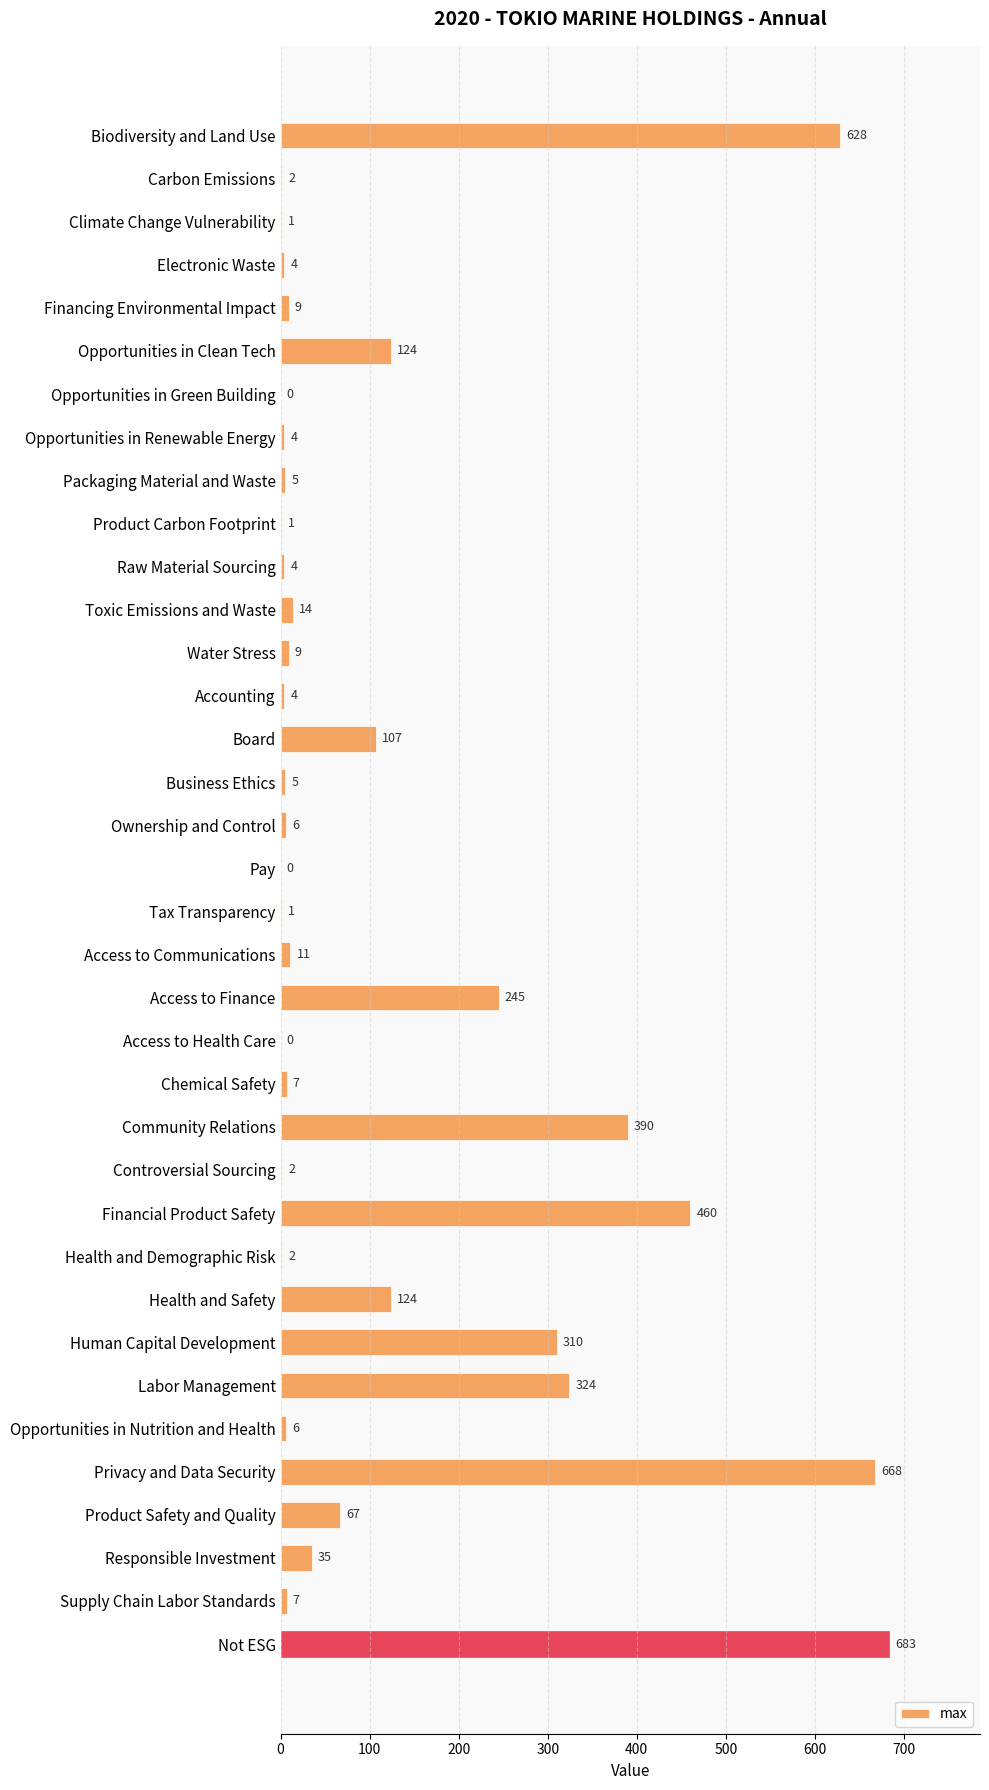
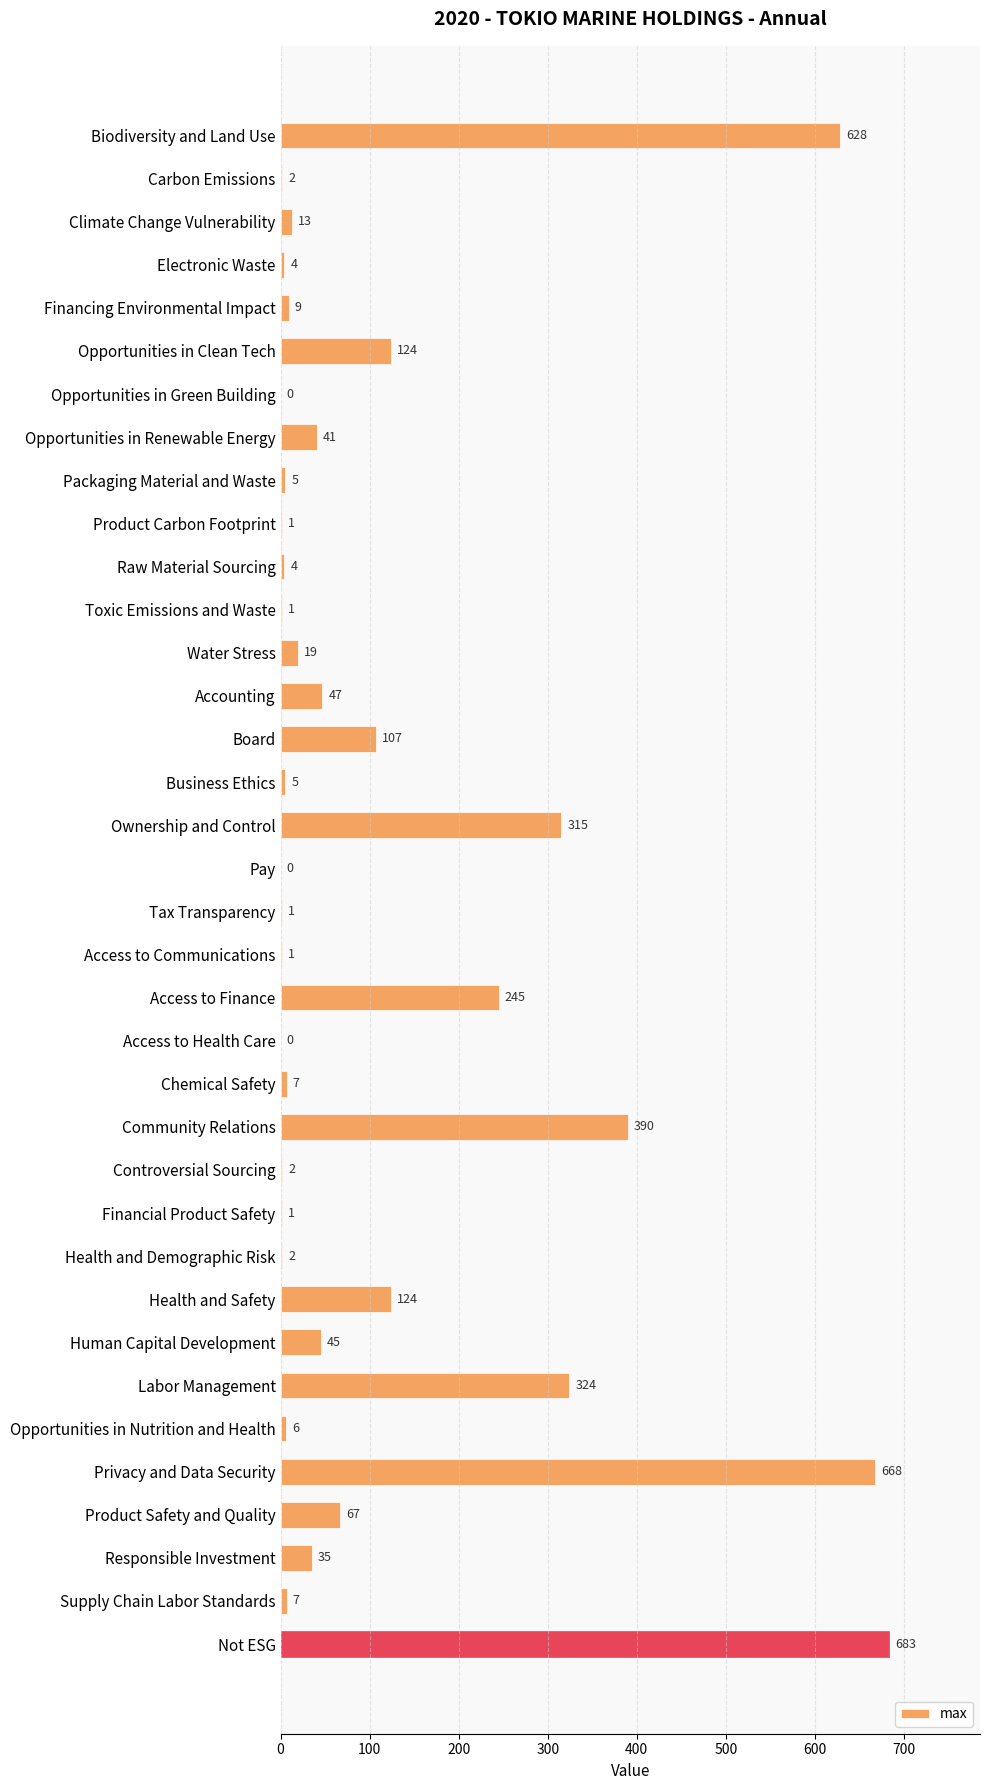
Climate Change Vulnerability: 1 -> 13
Opportunities in Renewable Energy: 4 -> 41
Toxic Emissions and Waste: 14 -> 1
Water Stress: 9 -> 19
Accounting: 4 -> 47
Ownership and Control: 6 -> 315
Access to Communications: 11 -> 1
Financial Product Safety: 460 -> 1
Human Capital Development: 310 -> 45
